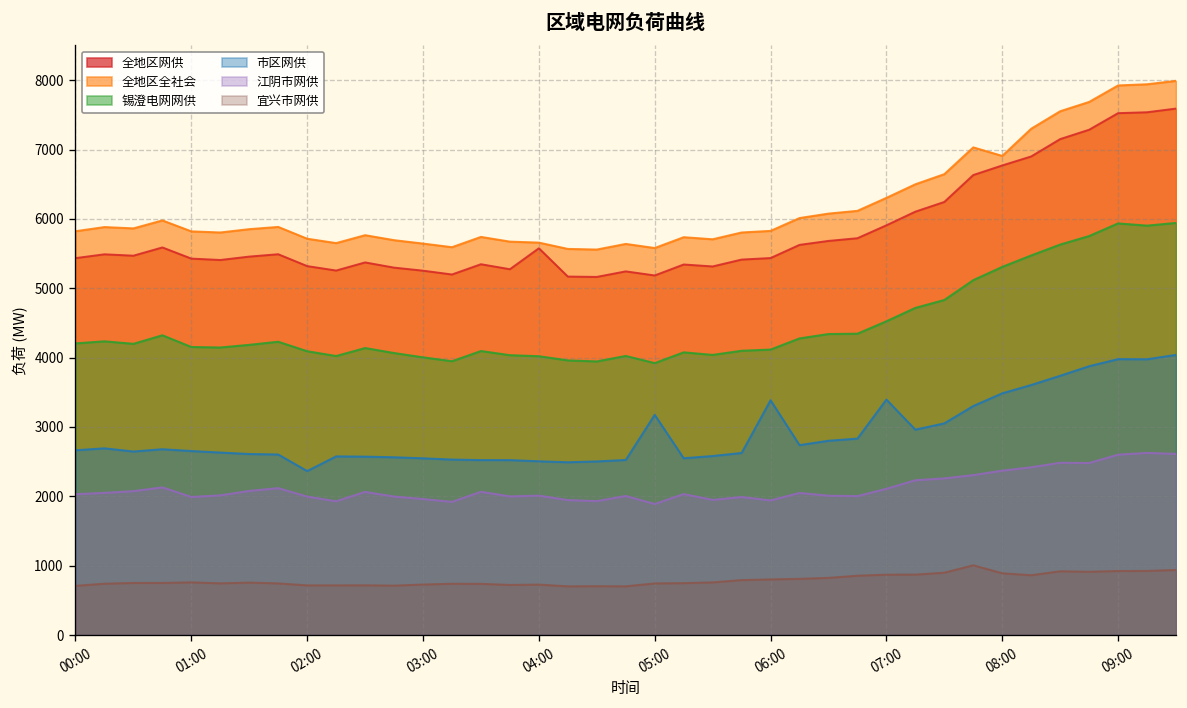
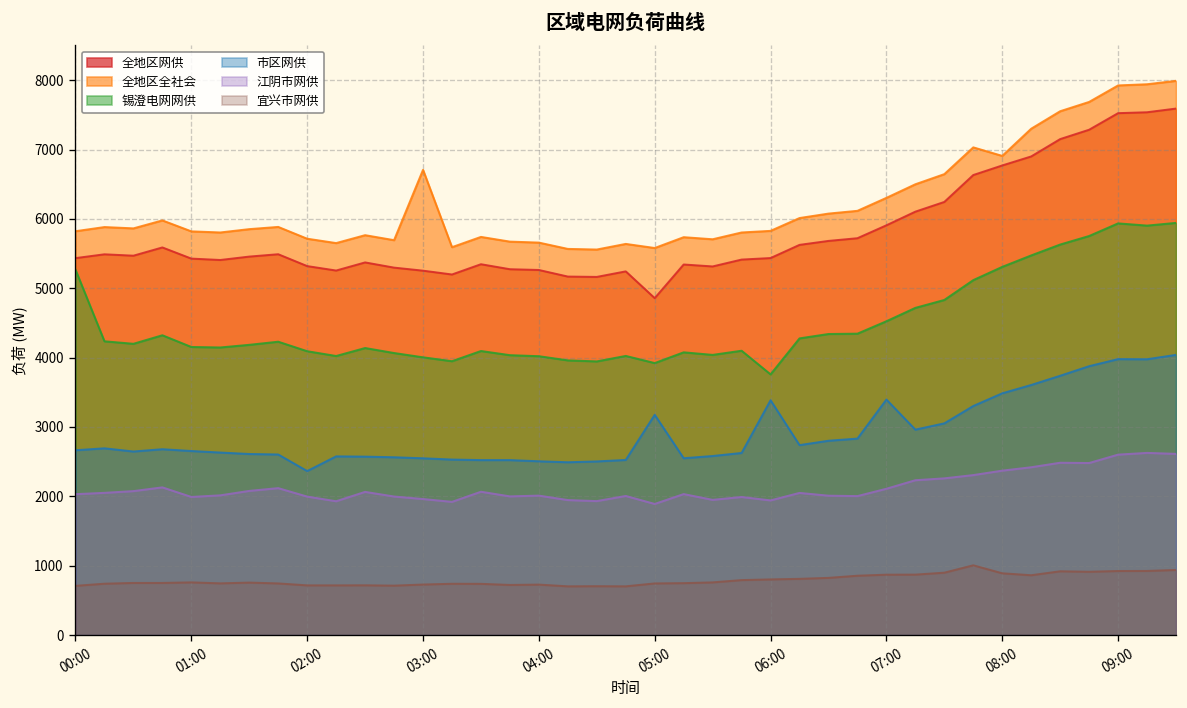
锡澄电网网供, 00:00: 4200 -> 5300
全地区全社会, 03:00: 5600 -> 6700
全地区网供, 04:00: 5600 -> 5300
全地区网供, 05:00: 5200 -> 4900
锡澄电网网供, 06:00: 4100 -> 3800
